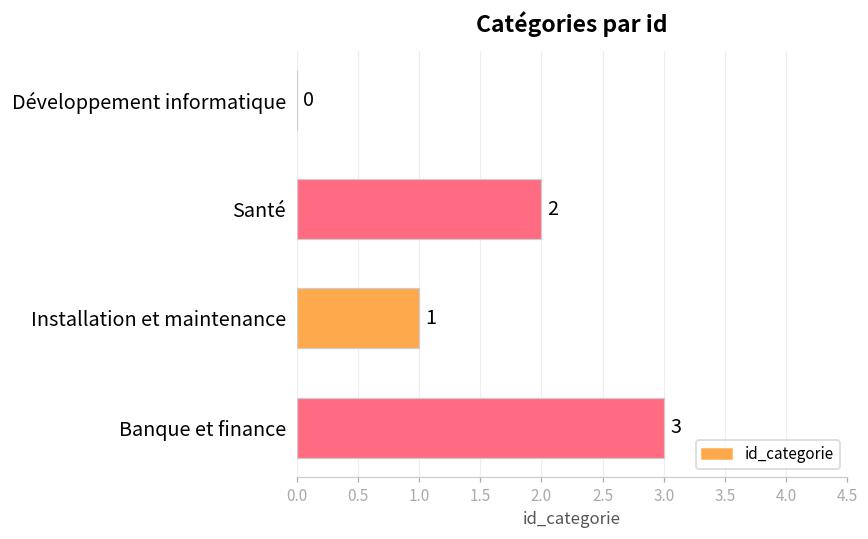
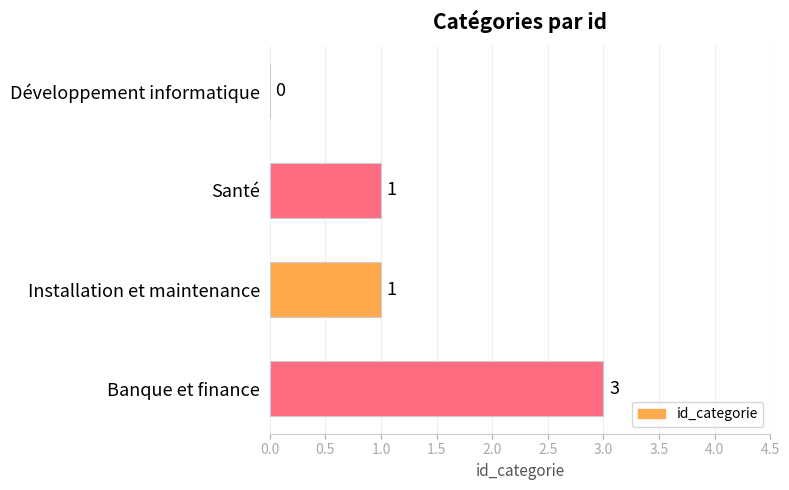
Santé: 2 -> 1
